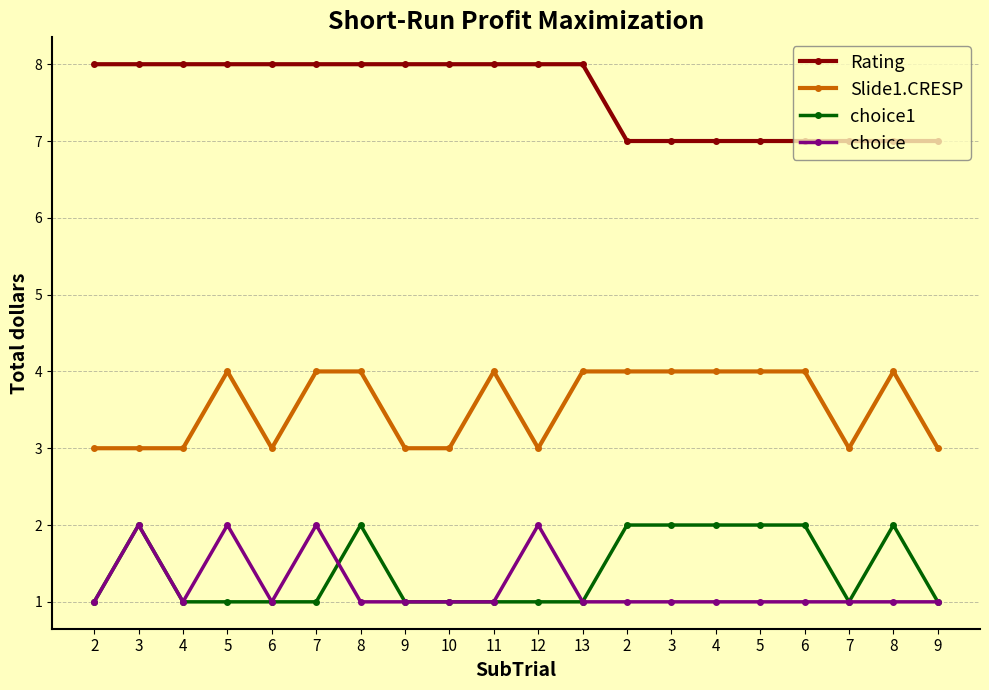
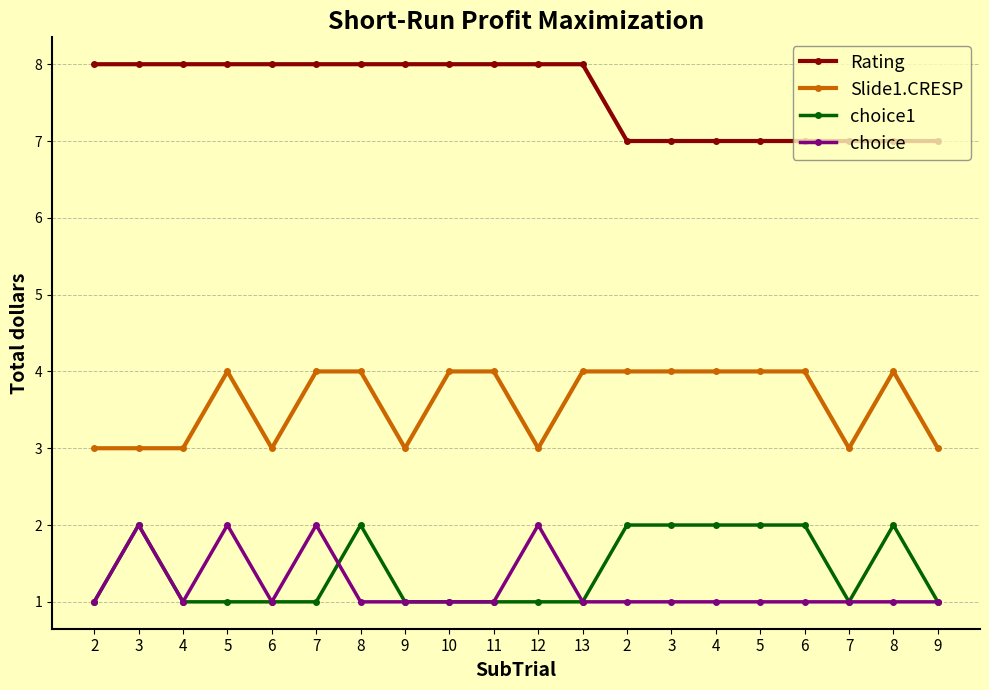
Slide1.CRESP, 10: 3 -> 4
